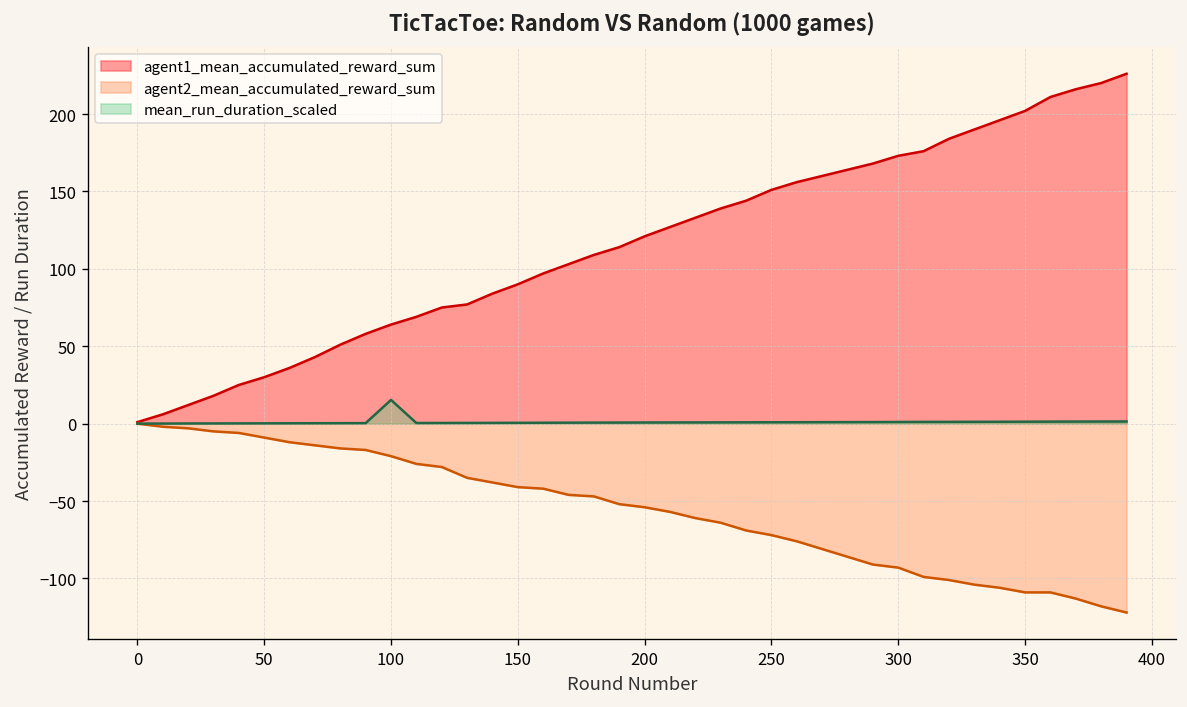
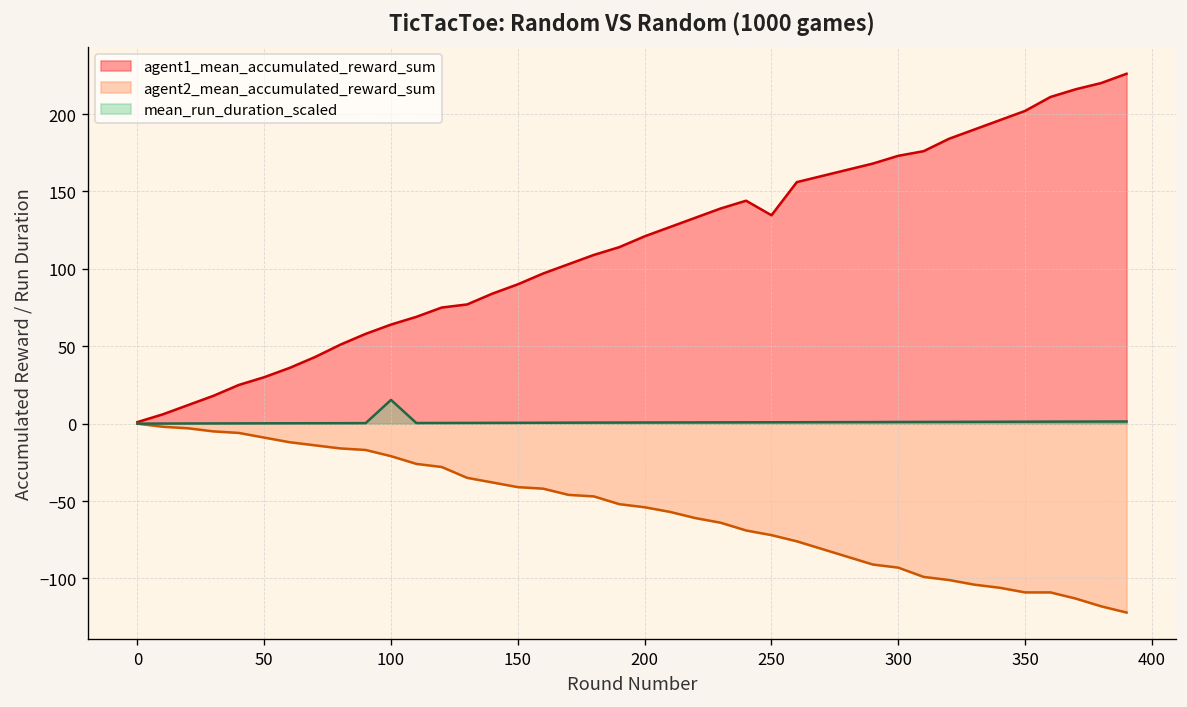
agent1_mean_accumulated_reward_sum, 250: 151 -> 135
